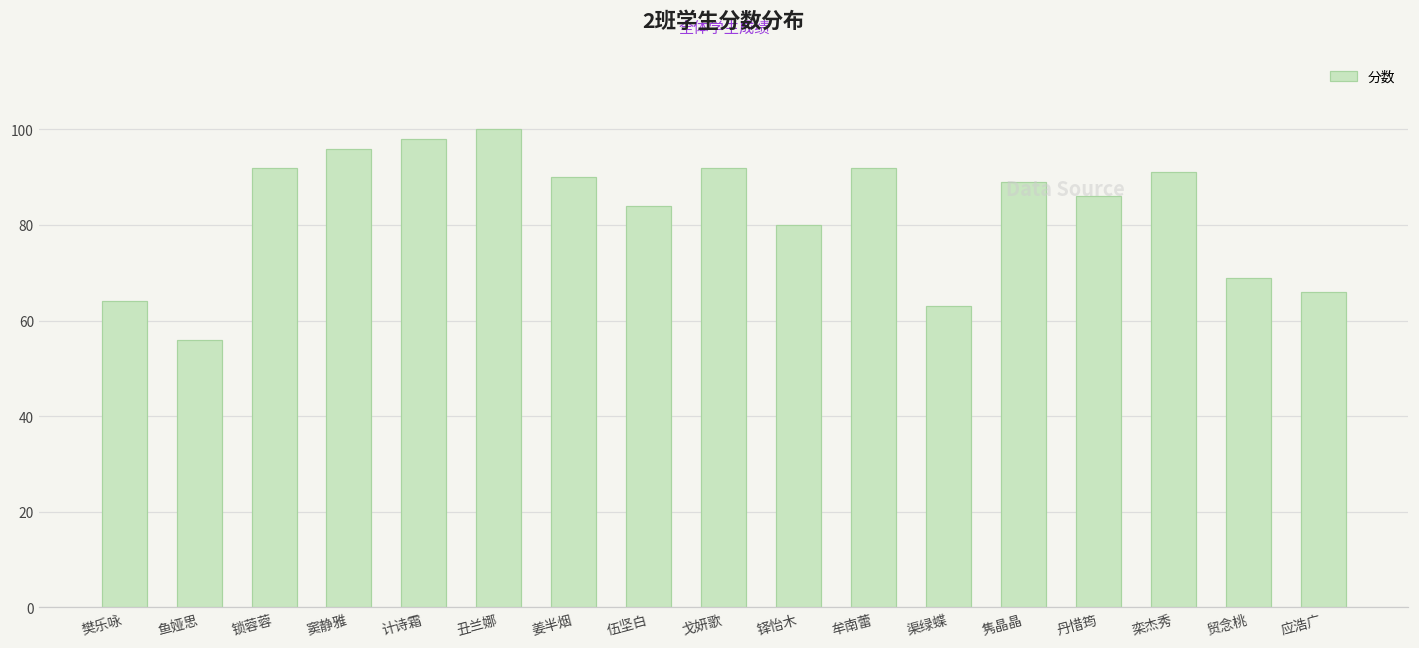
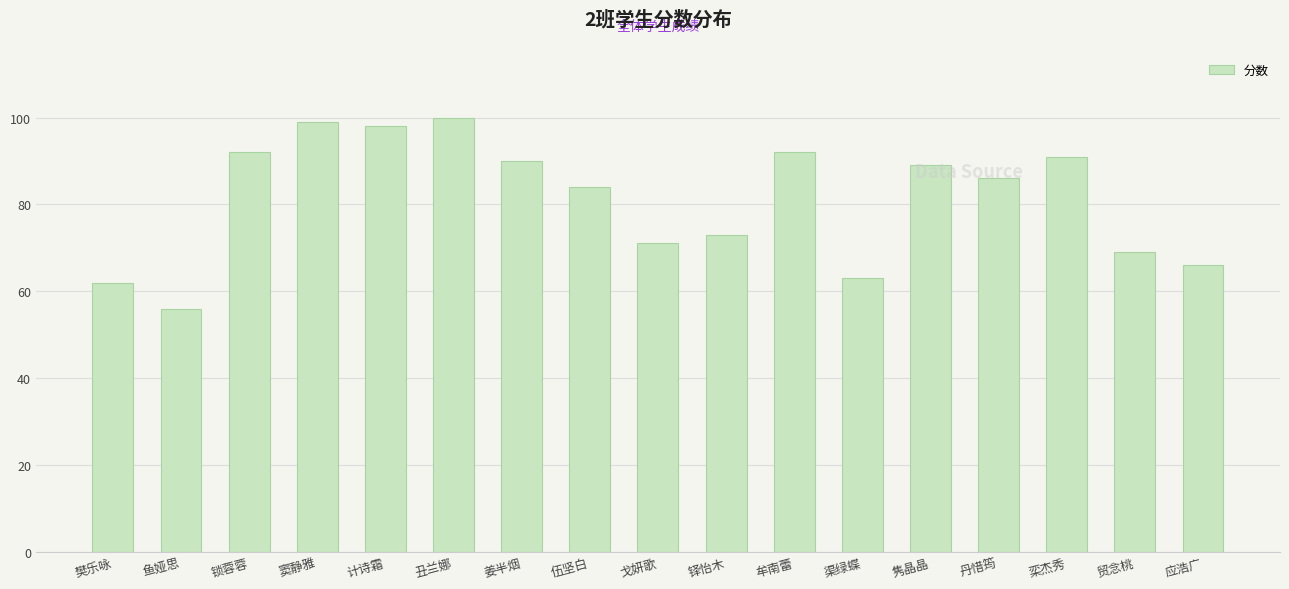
樊乐咏: 64 -> 62
窦静雅: 96 -> 99
戈妍歌: 92 -> 71
铎怡木: 80 -> 73
